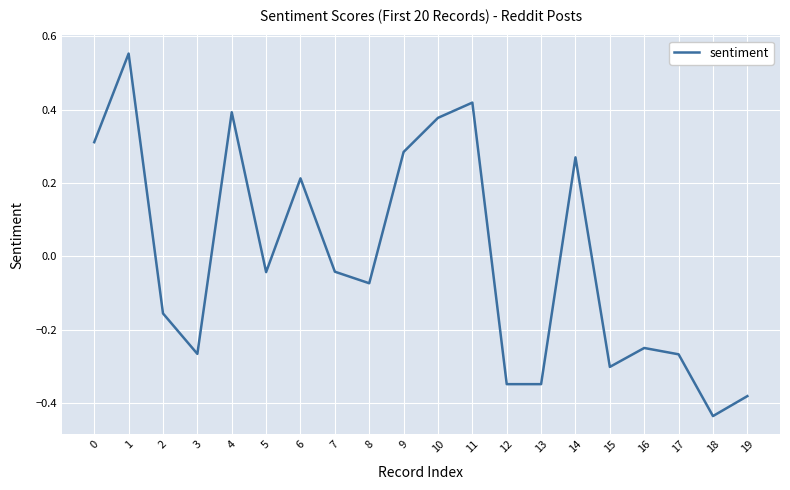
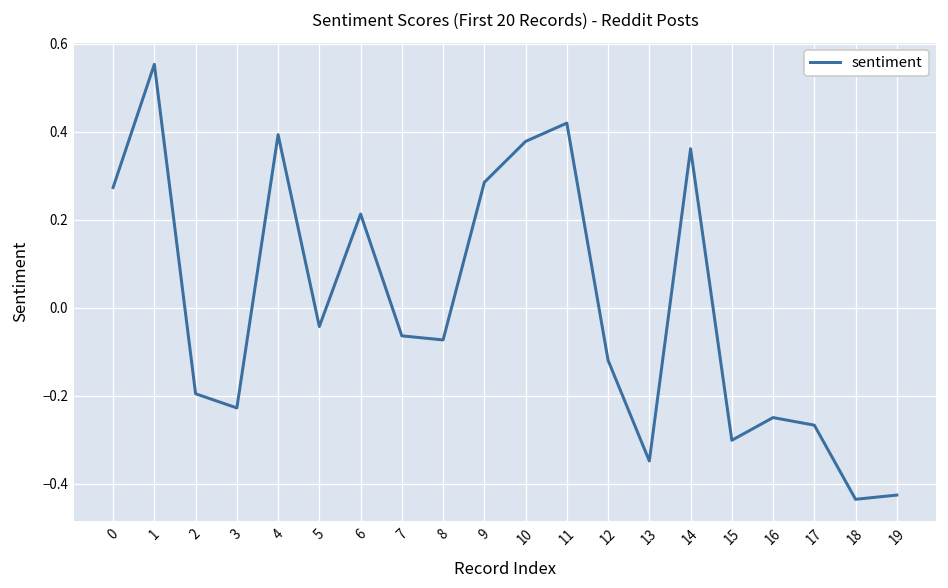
0: 0.31 -> 0.27
2: -0.16 -> -0.20
3: -0.27 -> -0.23
7: -0.04 -> -0.06
12: -0.35 -> -0.12
14: 0.27 -> 0.36
19: -0.38 -> -0.43
